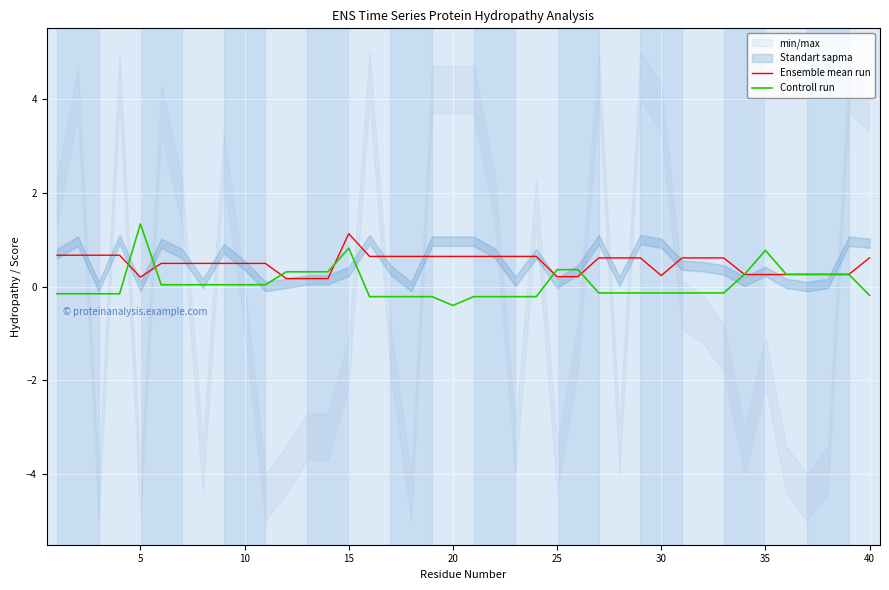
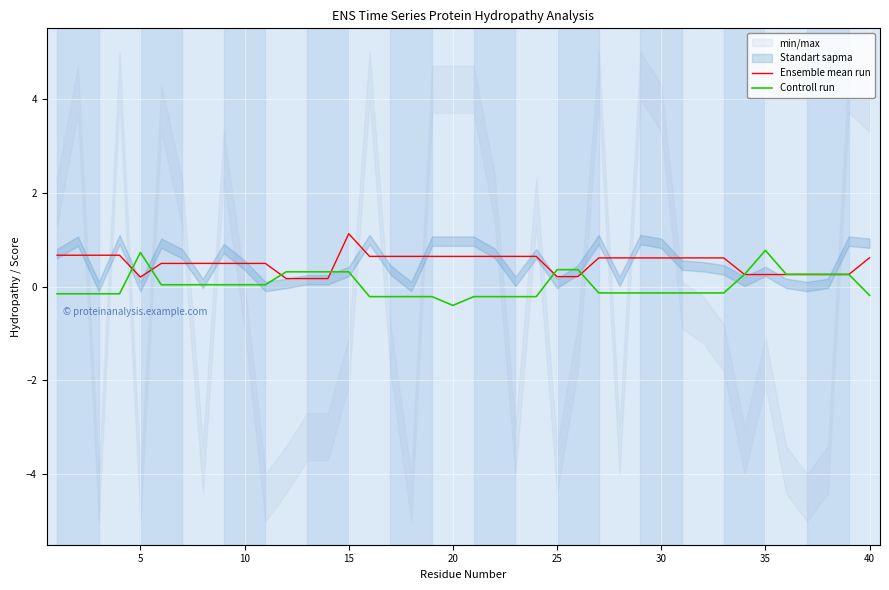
Controll run, 5: 1.3 -> 0.7
Controll run, 15: 0.8 -> 0.3
Ensemble mean run, 30: 0.2 -> 0.6
